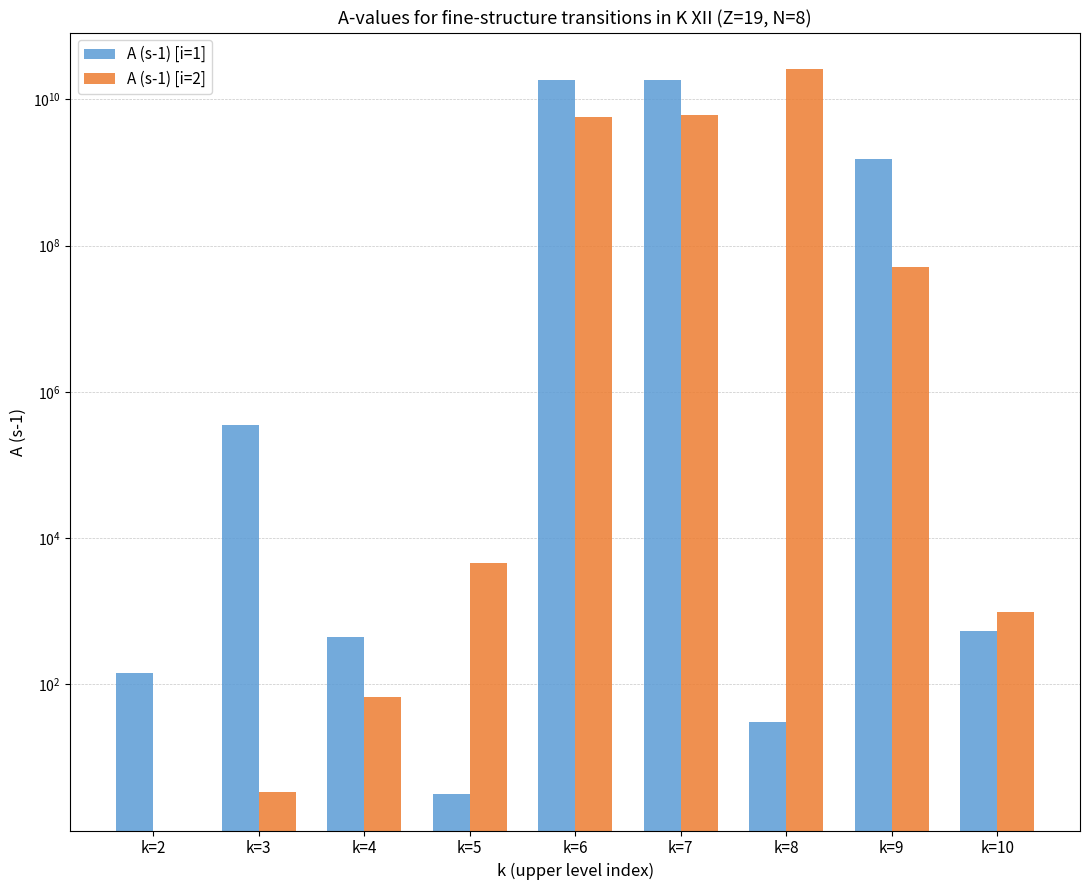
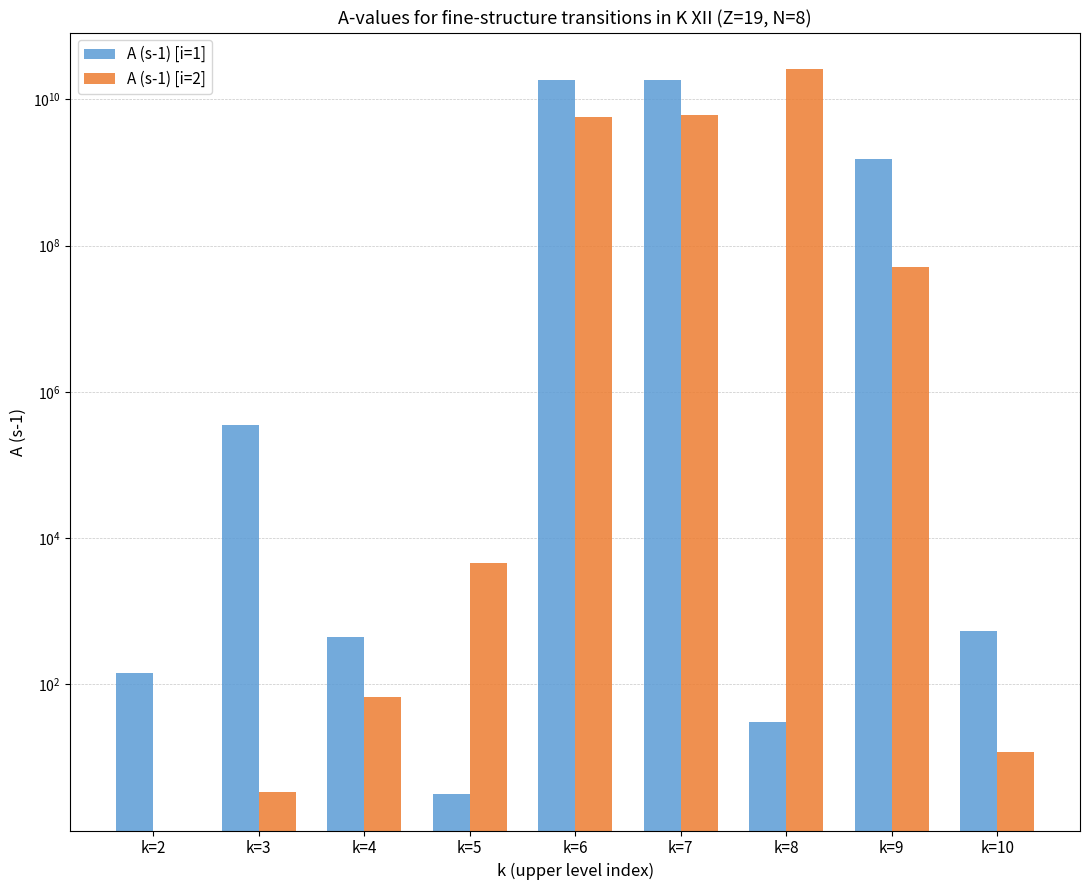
A (s-1) [i=2], k=10: 1000 -> 12
